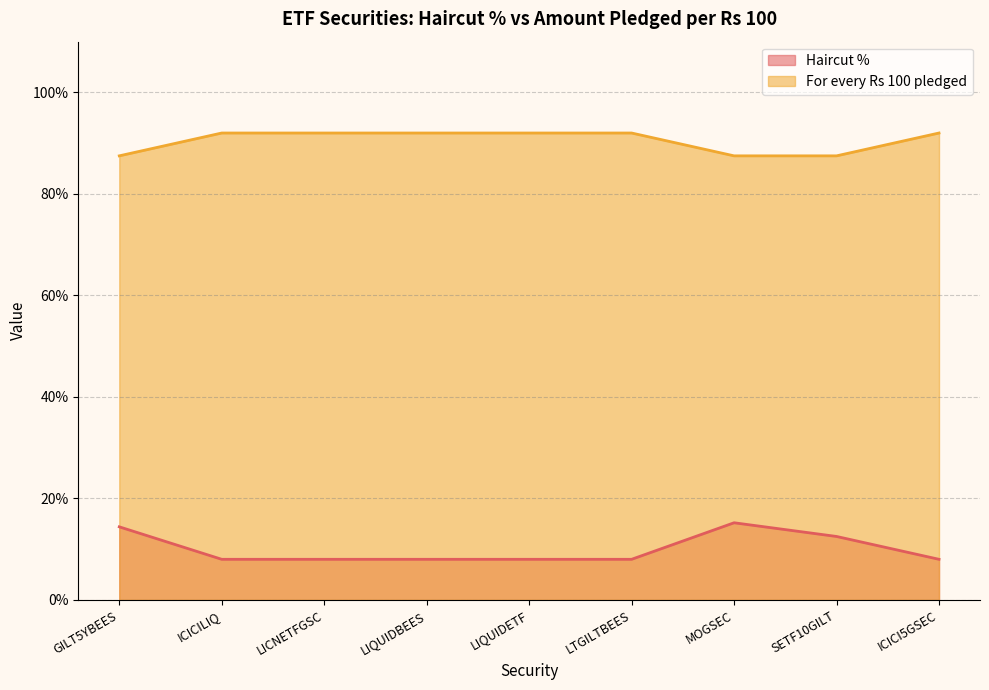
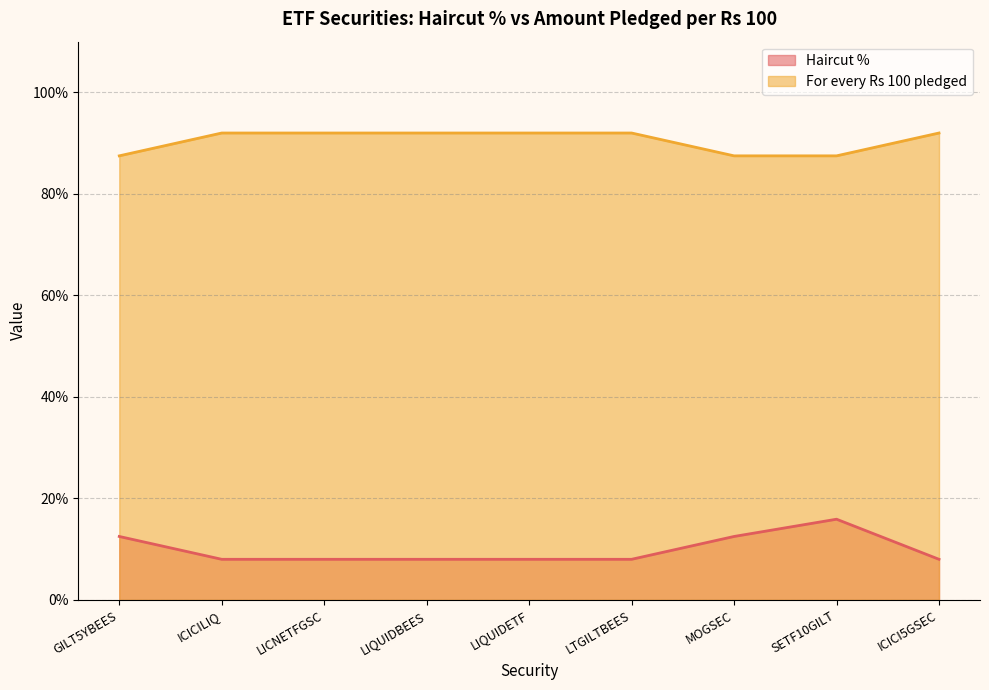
Haircut %, GILT5YBEES: 14% -> 13%
Haircut %, MOGSEC: 15% -> 13%
Haircut %, SETF10GILT: 13% -> 16%
